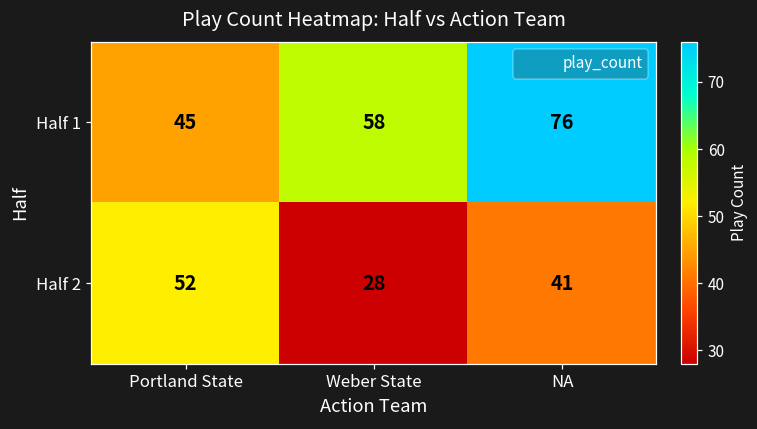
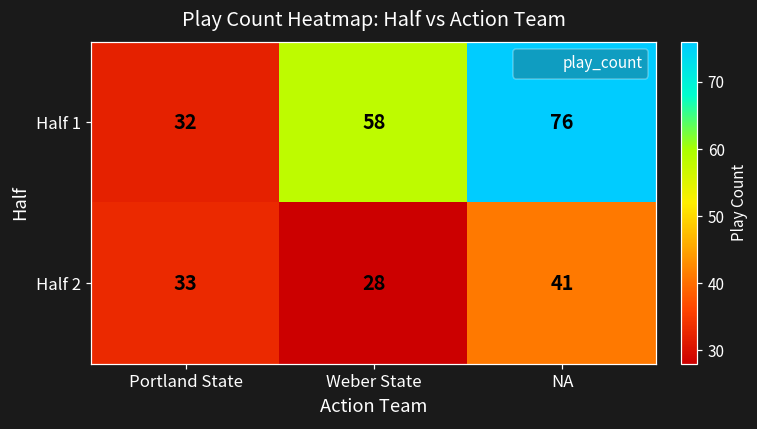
Half 1, Portland State: 45 -> 32
Half 2, Portland State: 52 -> 33
